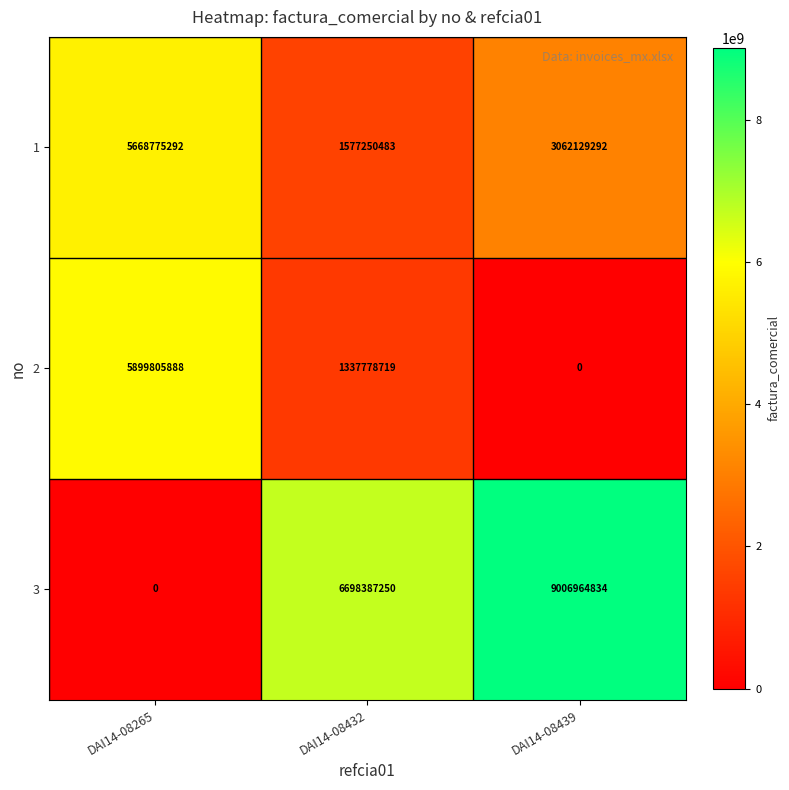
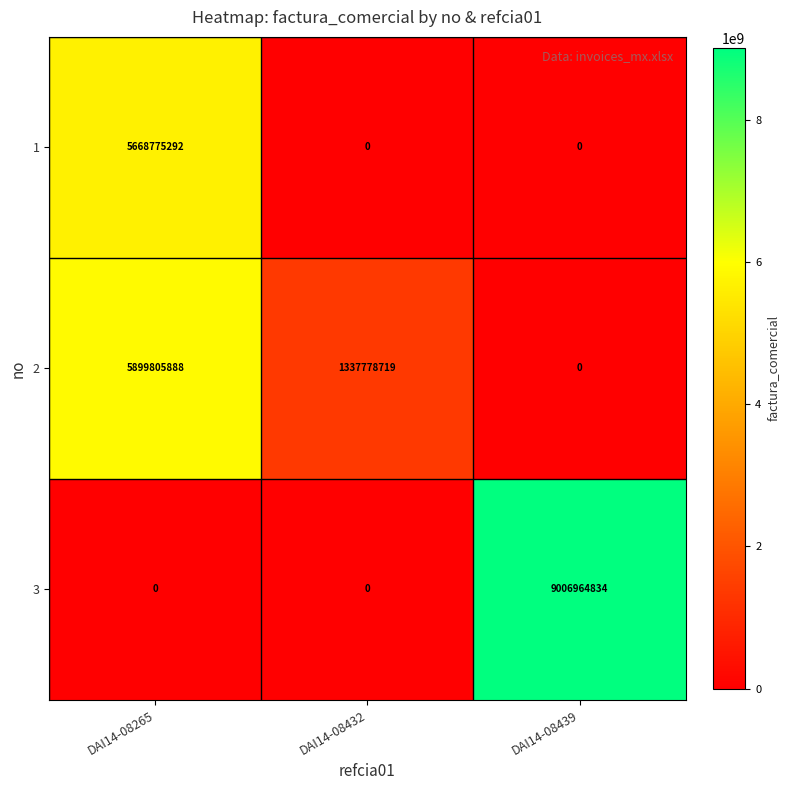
1, DAI14-08432: 1577250483 -> 0
1, DAI14-08439: 3062129292 -> 0
3, DAI14-08432: 6698387250 -> 0
